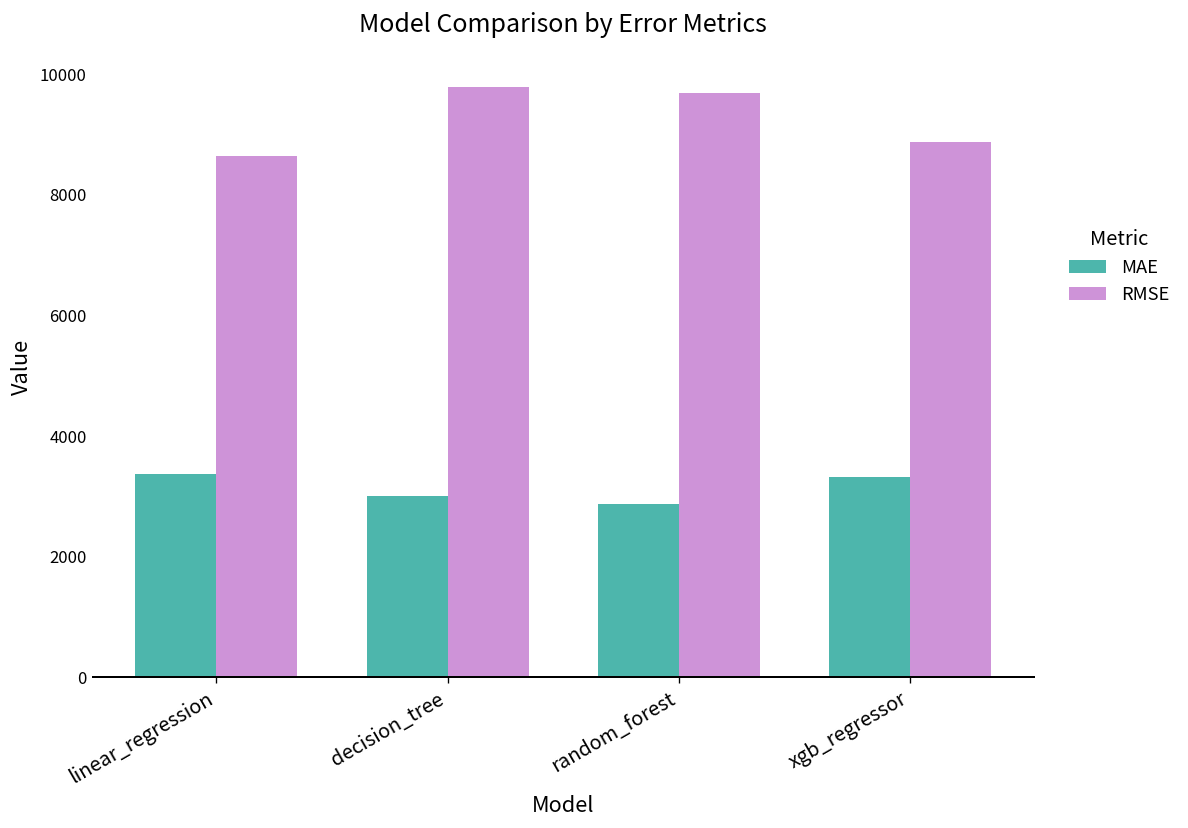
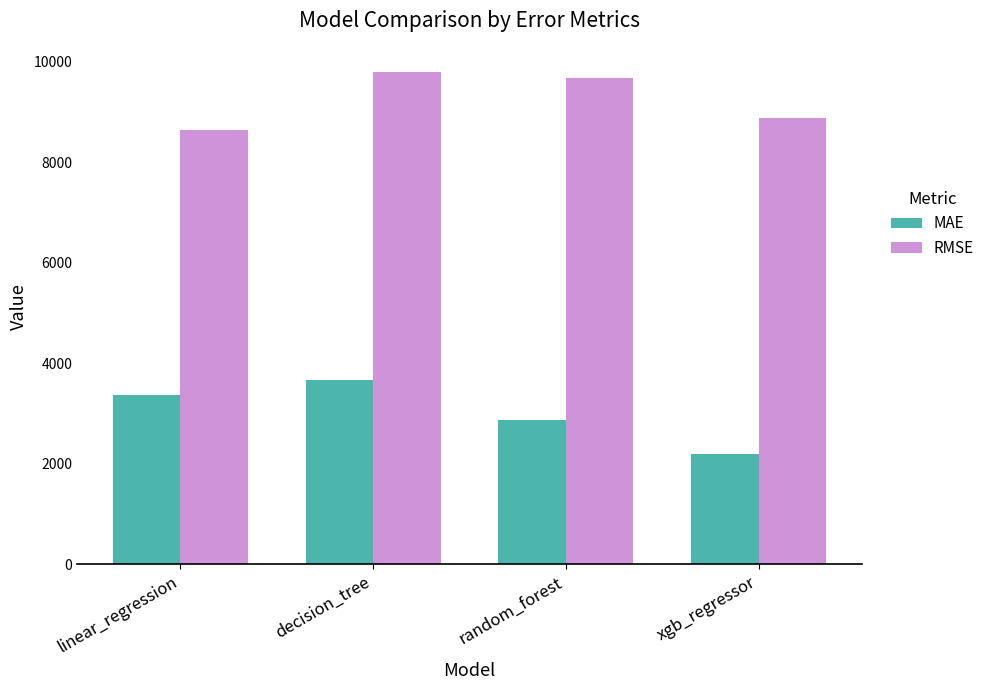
MAE, decision_tree: 3000 -> 3700
MAE, xgb_regressor: 3300 -> 2200
